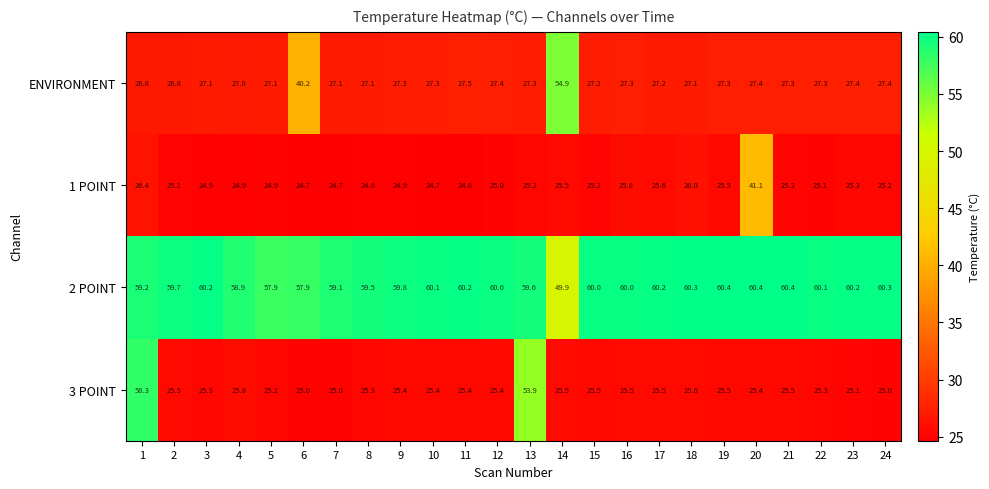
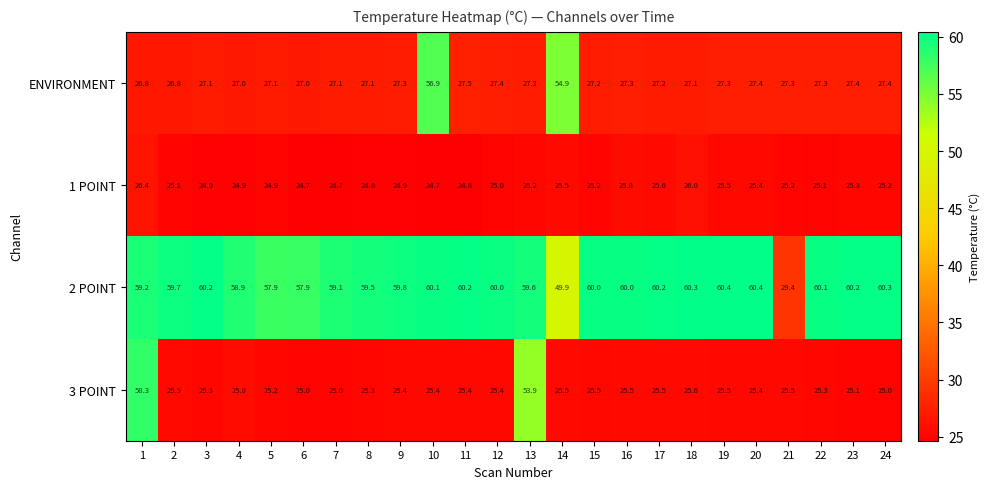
ENVIRONMENT, 6: 40.2 -> 27.0
ENVIRONMENT, 10: 27.3 -> 56.9
1 POINT, 20: 41.1 -> 25.4
2 POINT, 21: 60.4 -> 29.4
